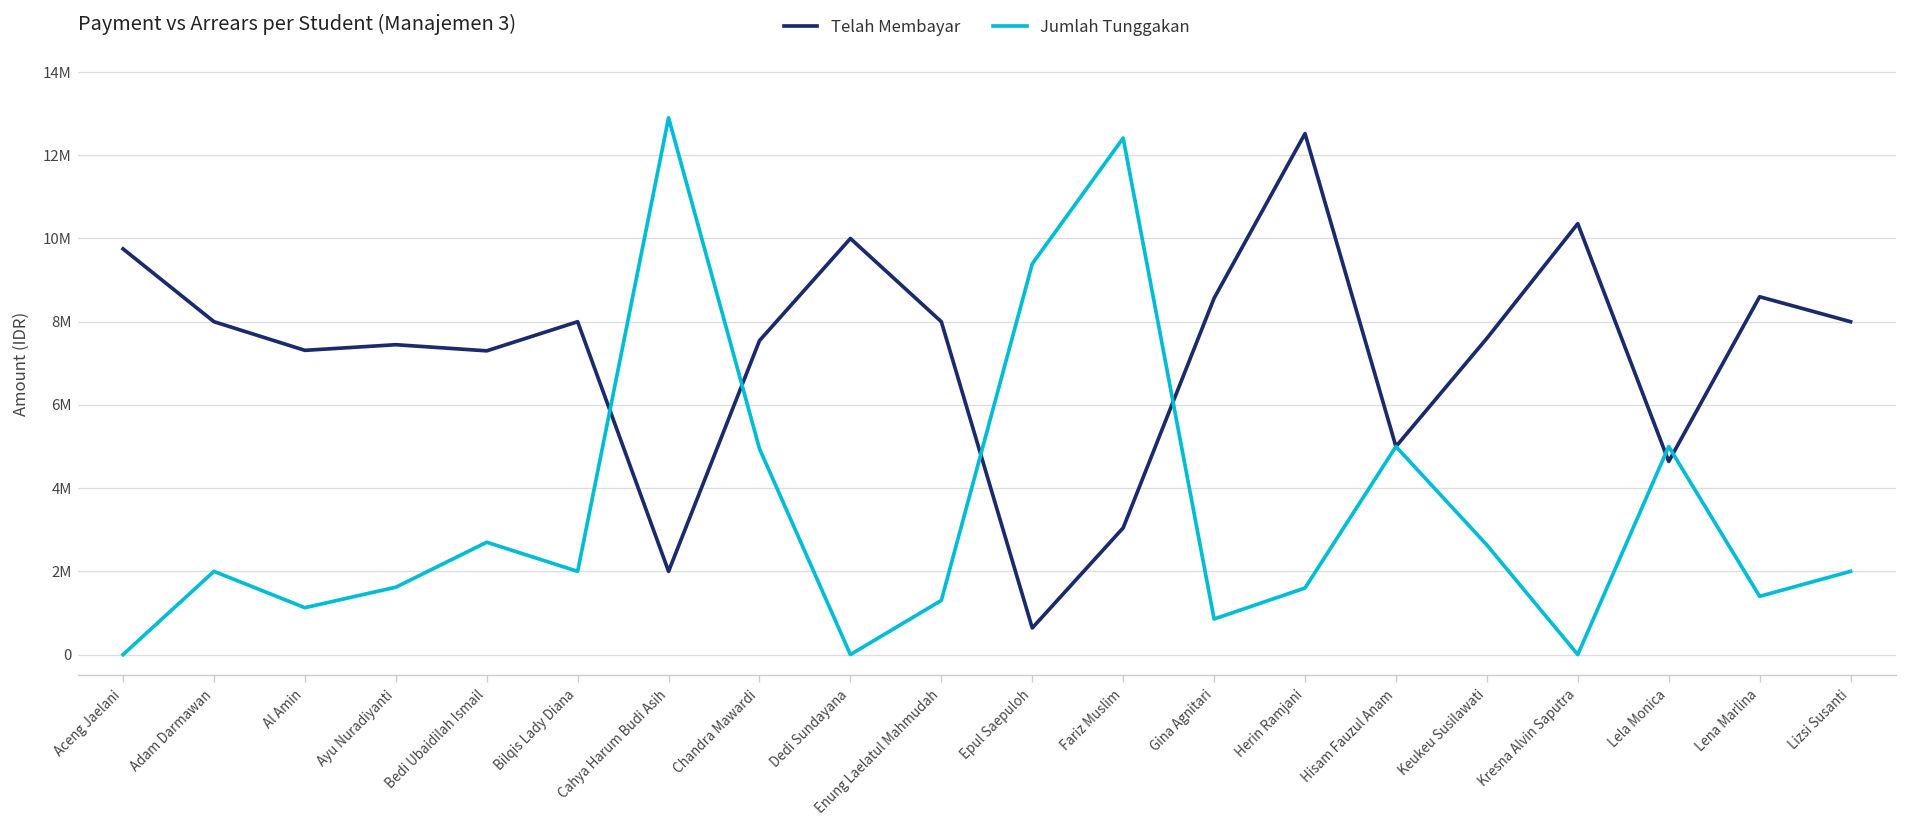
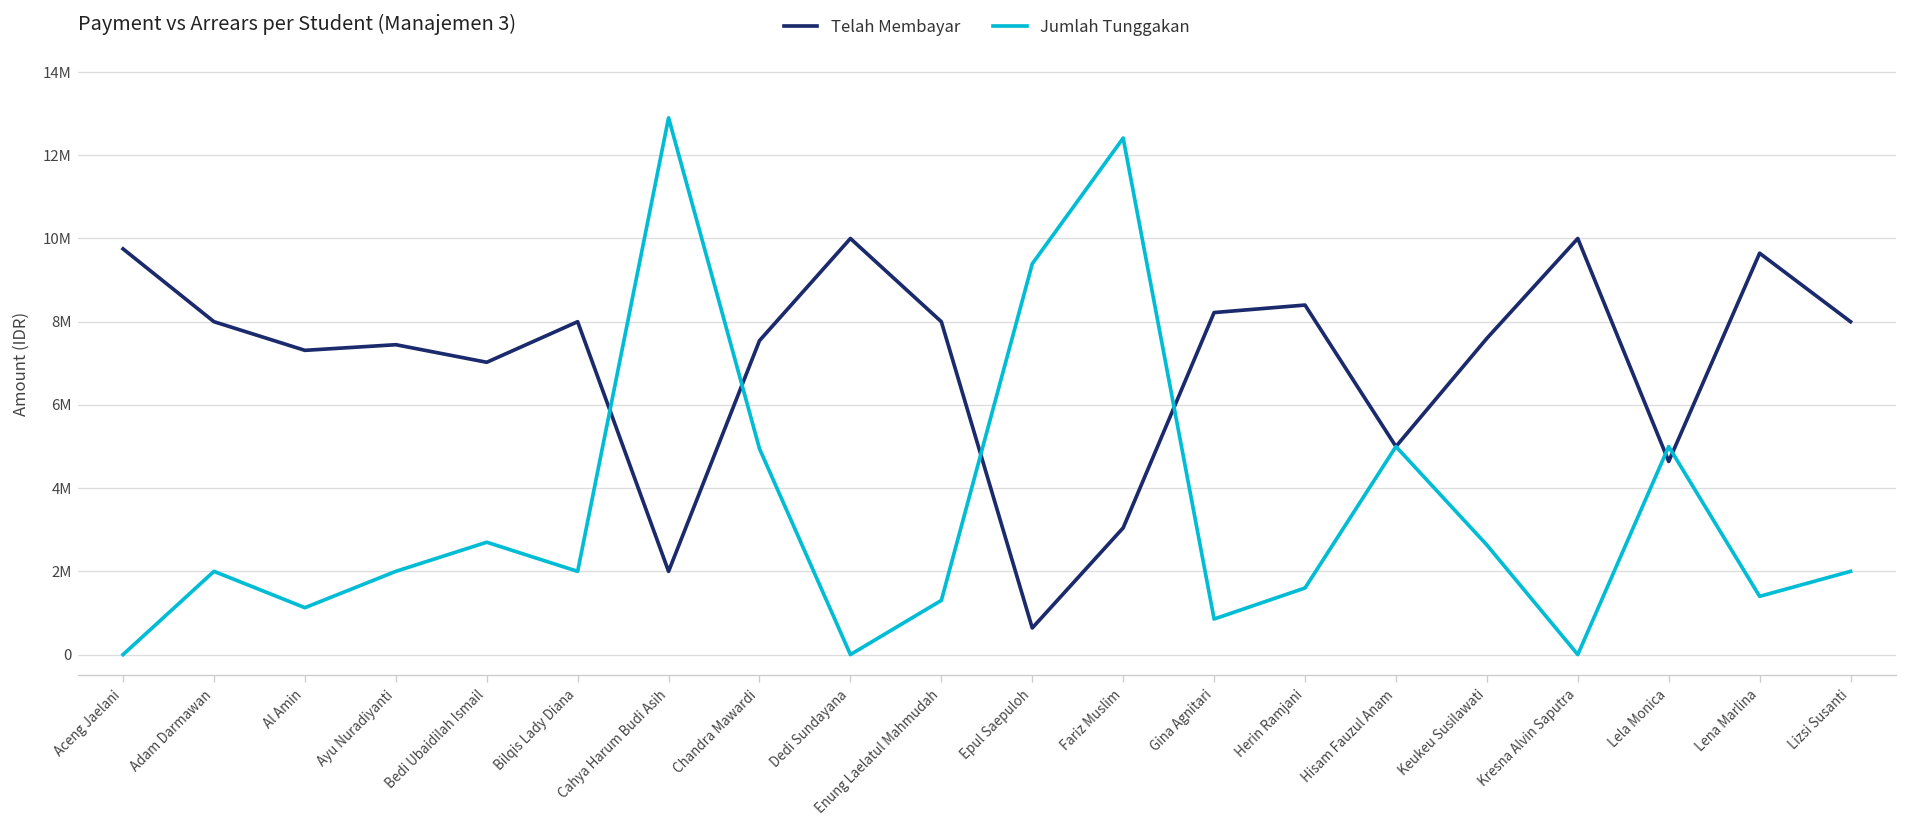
Jumlah Tunggakan, Ayu Nuradiyanti: 1600000 -> 2000000
Telah Membayar, Bedi Ubaidilah Ismail: 7300000 -> 7000000
Telah Membayar, Gina Agnitari: 8600000 -> 8200000
Telah Membayar, Herin Ramjani: 12500000 -> 8400000
Telah Membayar, Kresna Alvin Saputra: 10400000 -> 10000000
Telah Membayar, Lena Marlina: 8600000 -> 9600000
